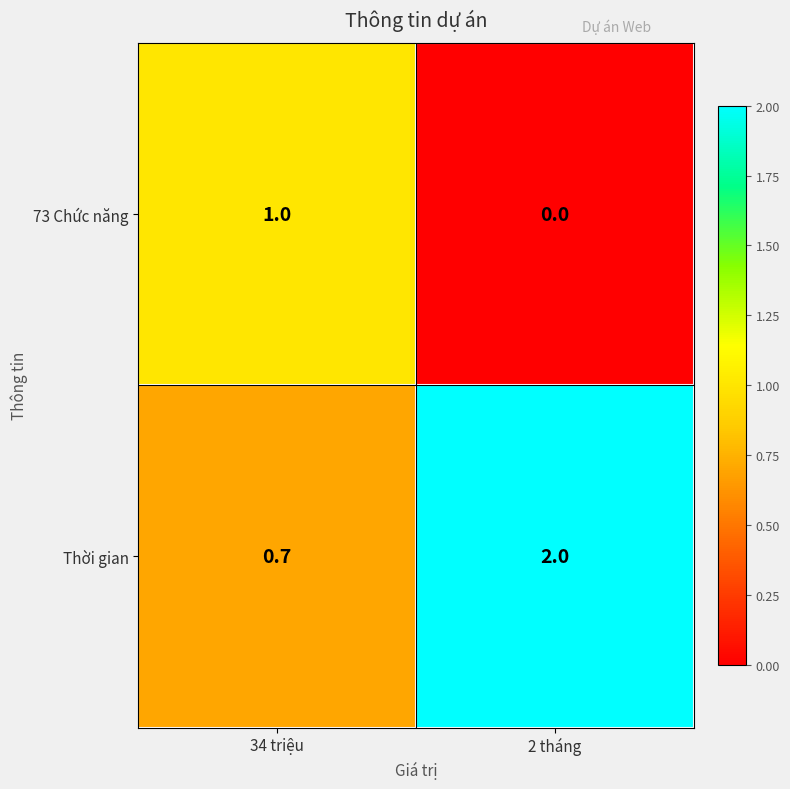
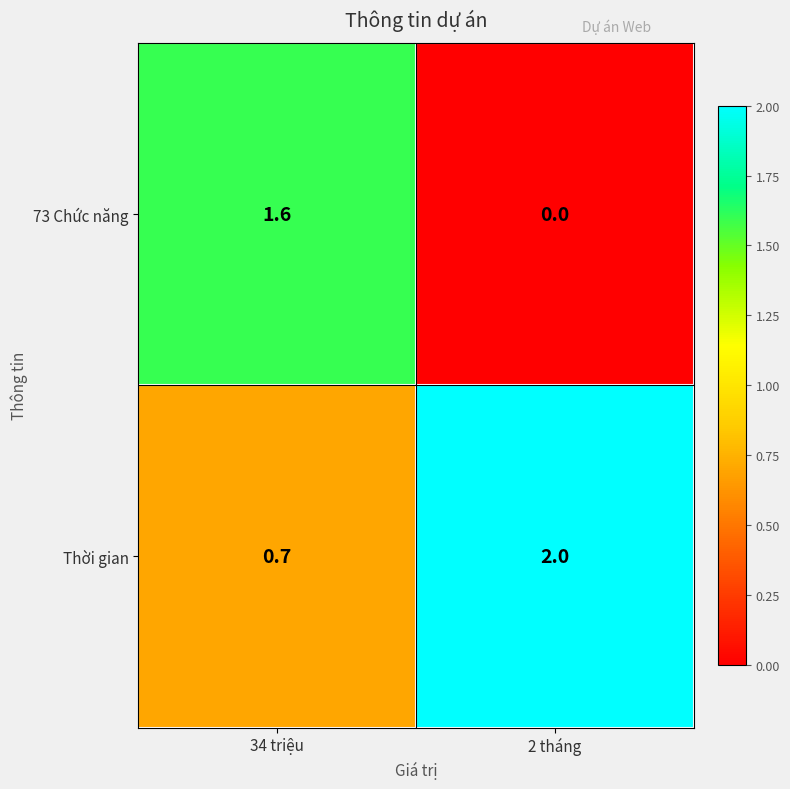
73 Chức năng, 34 triệu: 1.0 -> 1.6
